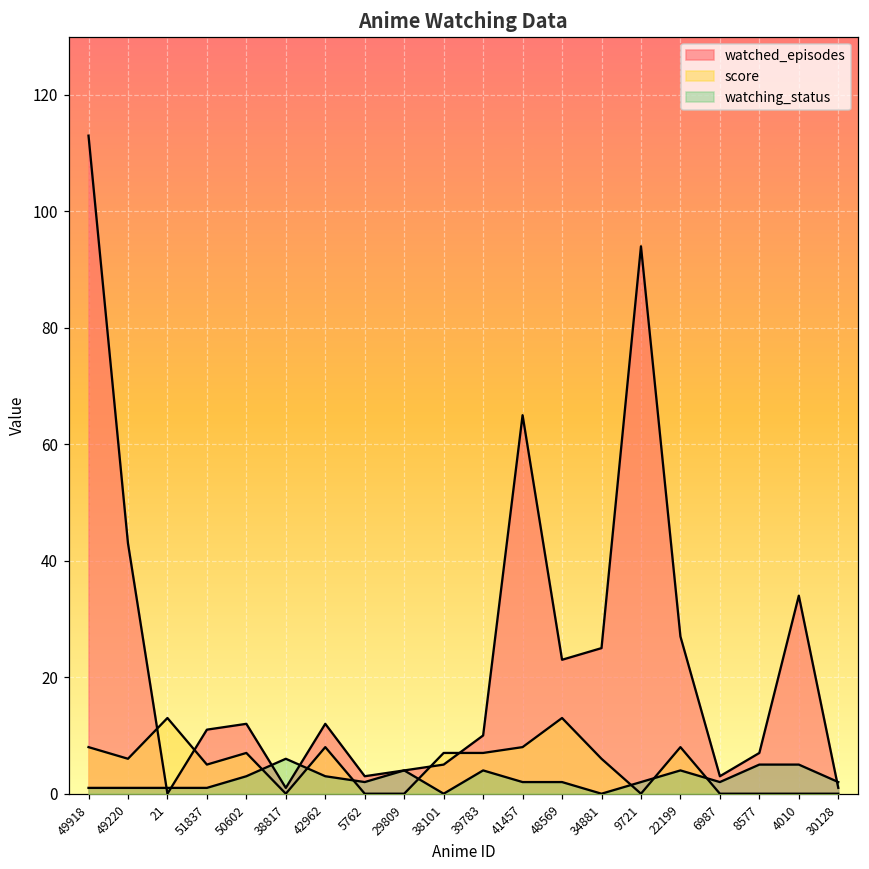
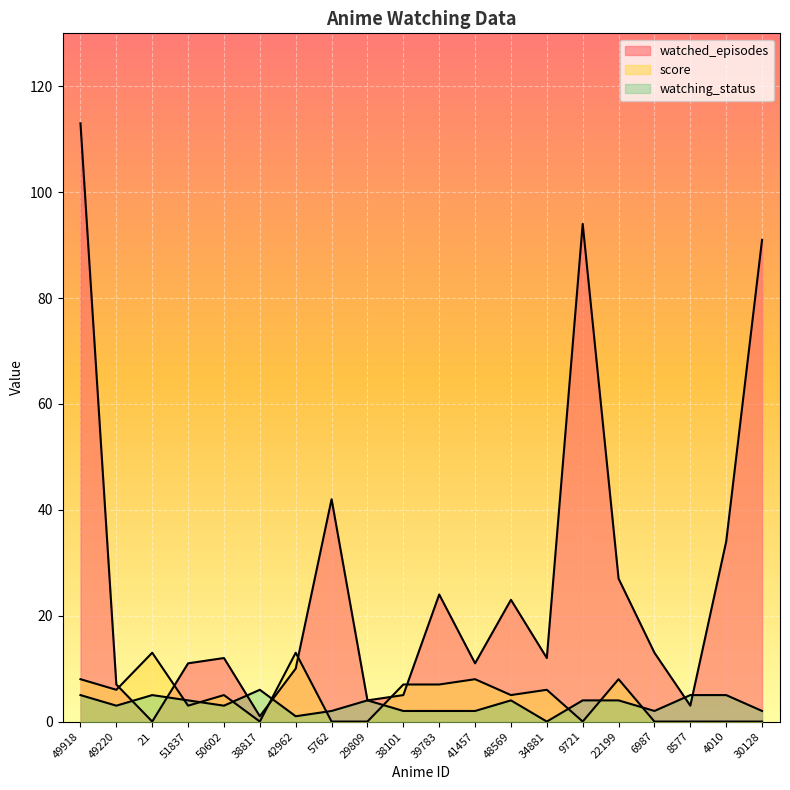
watching_status, 49918: 1 -> 5
watched_episodes, 49220: 43 -> 7
watching_status, 49220: 1 -> 3
watching_status, 21: 1 -> 5
score, 51837: 5 -> 3
watching_status, 51837: 1 -> 4
score, 50602: 7 -> 5
watched_episodes, 42962: 12 -> 10
score, 42962: 8 -> 13
watching_status, 42962: 3 -> 1
watched_episodes, 5762: 3 -> 42
watching_status, 38101: 0 -> 2
watched_episodes, 39783: 10 -> 24
watching_status, 39783: 4 -> 2
watched_episodes, 41457: 65 -> 11
score, 48569: 13 -> 5
watching_status, 48569: 2 -> 4
watched_episodes, 34881: 25 -> 12
watching_status, 9721: 2 -> 4
watched_episodes, 6987: 3 -> 13
watched_episodes, 8577: 7 -> 3
watched_episodes, 30128: 1 -> 91
